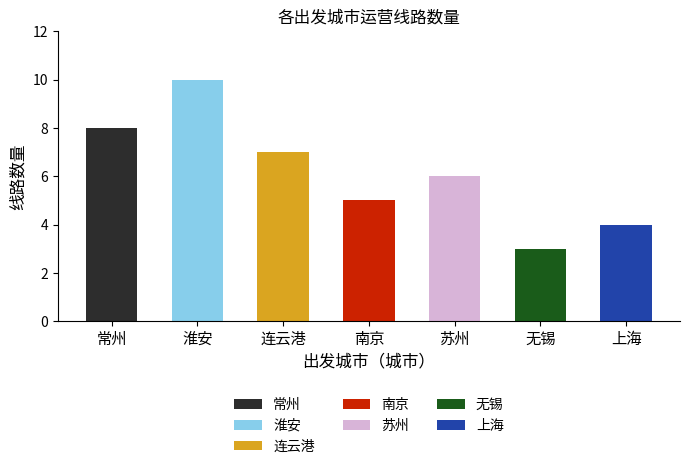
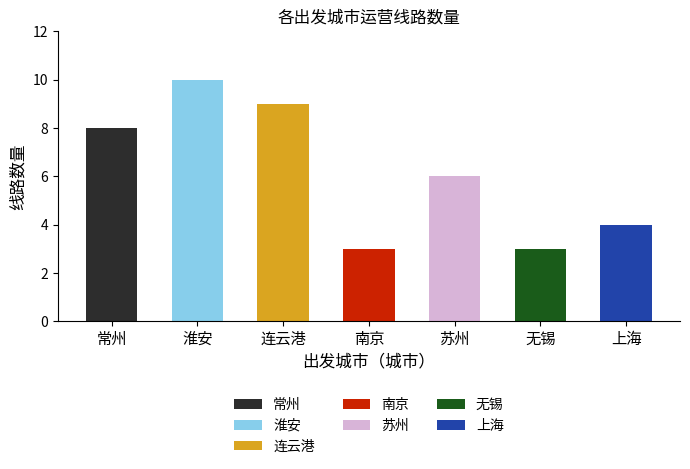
连云港: 7 -> 9
南京: 5 -> 3
